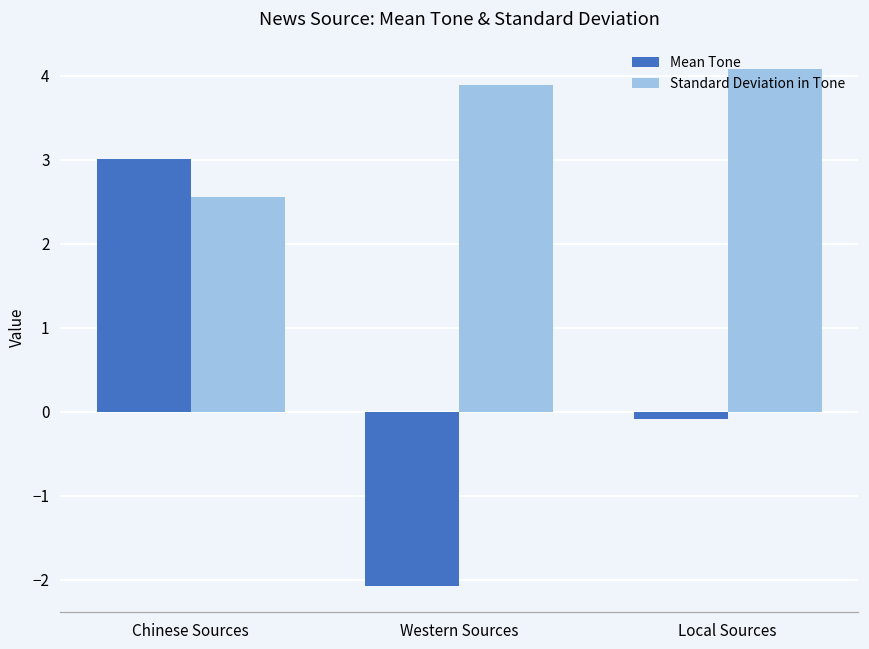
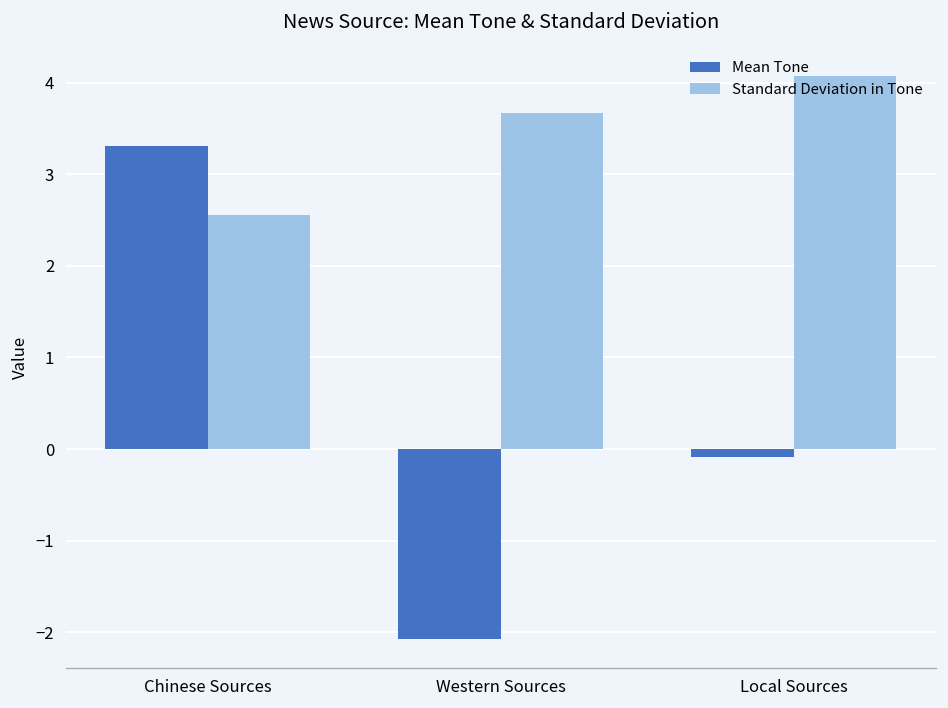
Mean Tone, Chinese Sources: 3.0 -> 3.3
Standard Deviation in Tone, Western Sources: 3.9 -> 3.7
